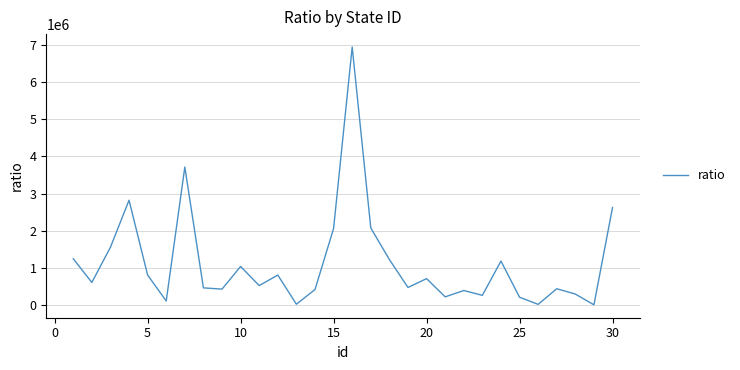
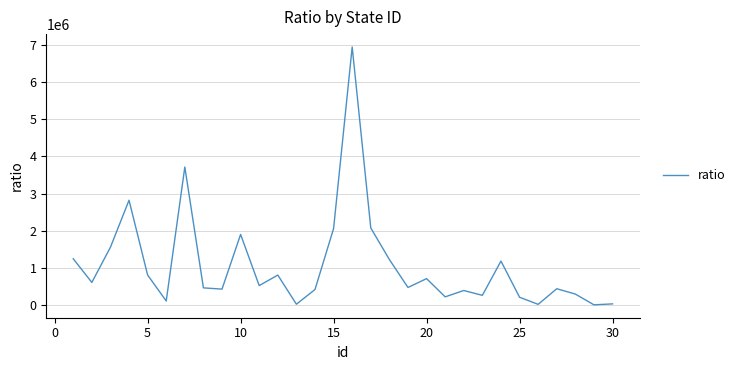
10: 1000000 -> 1900000
30: 2600000 -> 0
